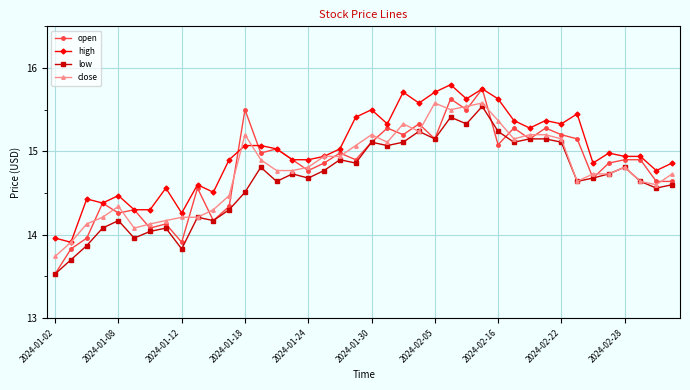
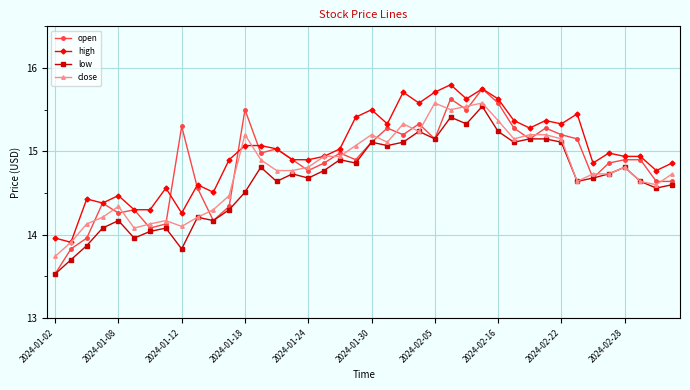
open, 2024-01-12: 13.9 -> 15.3
close, 2024-01-12: 14.2 -> 14.1
open, 2024-02-16: 15.1 -> 15.6
